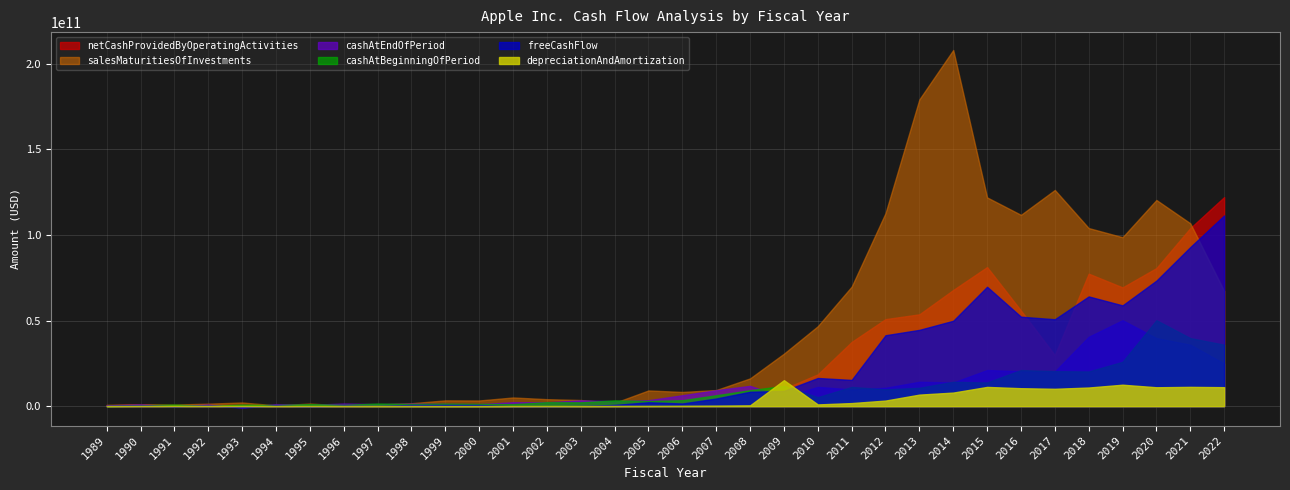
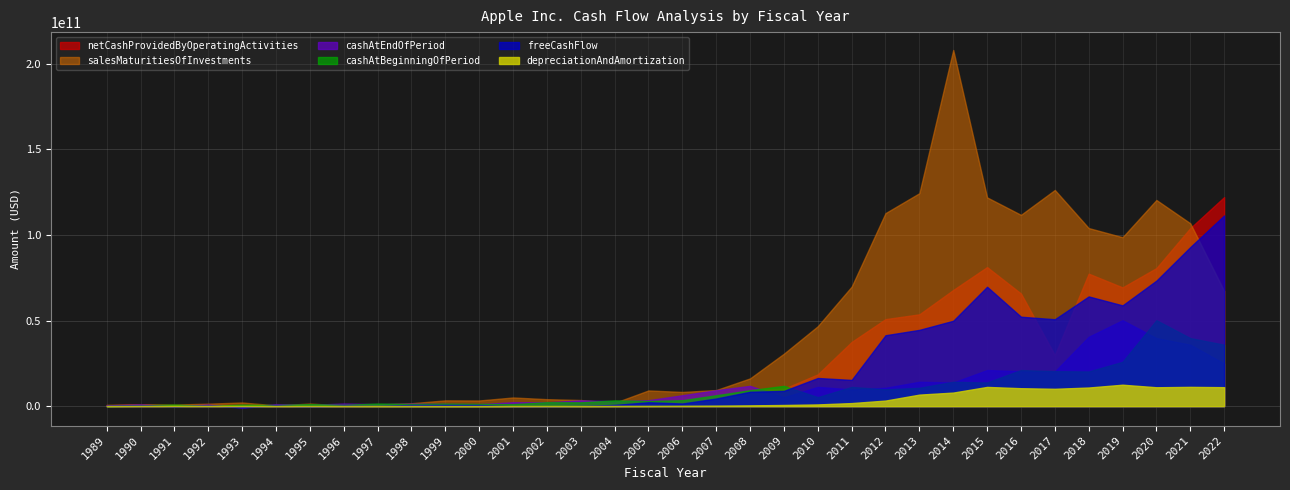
depreciationAndAmortization, 2009: 15000000000 -> 1000000000
salesMaturitiesOfInvestments, 2013: 179000000000 -> 124000000000
netCashProvidedByOperatingActivities, 2016: 56000000000 -> 66000000000
